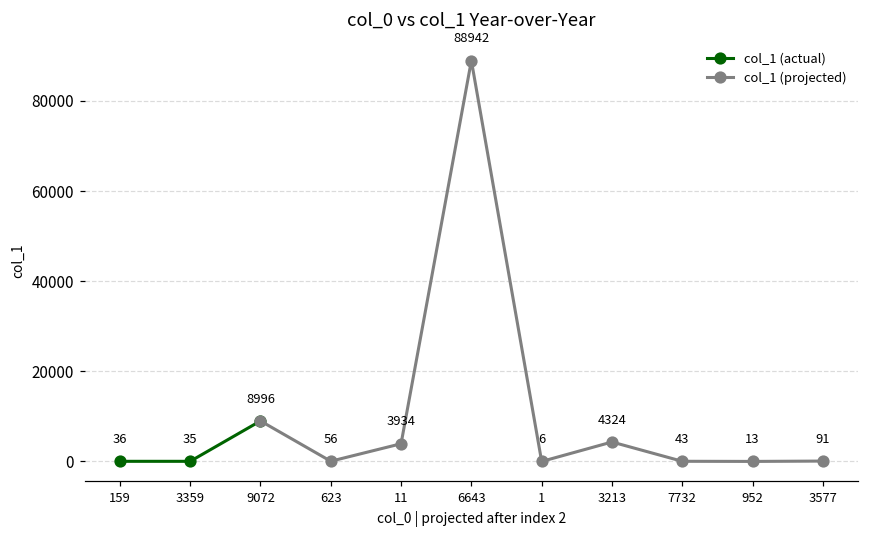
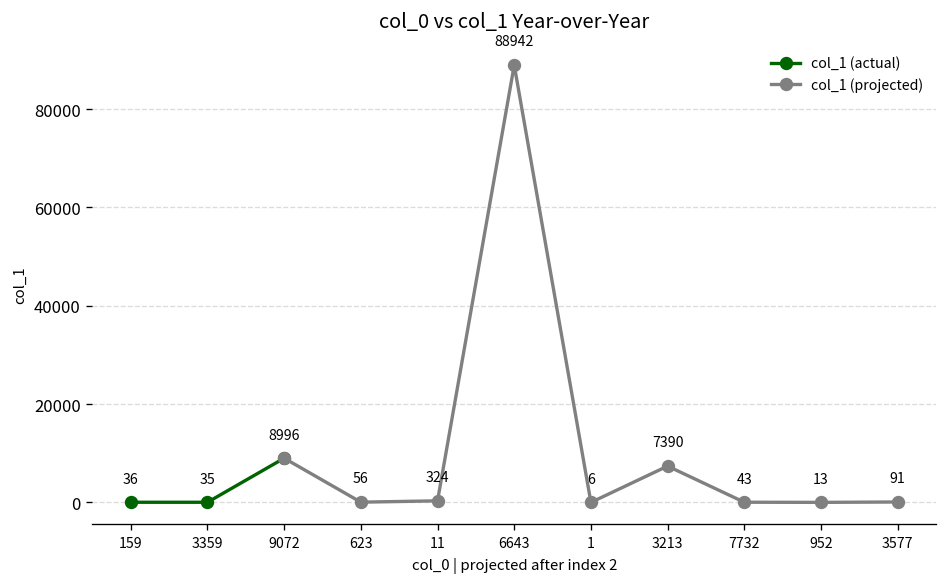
col_1 (projected), 11: 3934 -> 324
col_1 (projected), 3213: 4324 -> 7390
